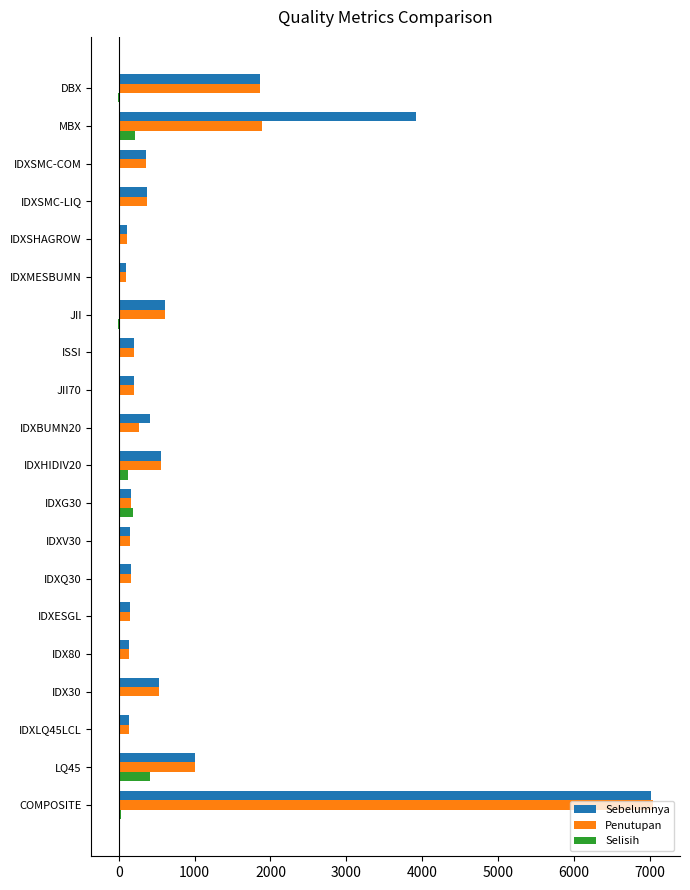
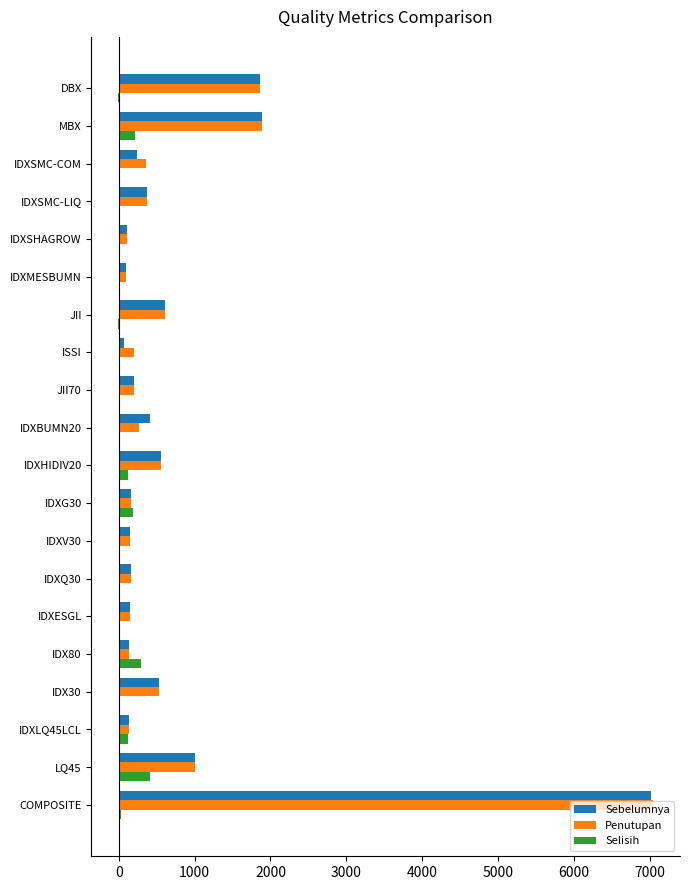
Sebelumnya, MBX: 3900 -> 1900
Sebelumnya, IDXSMC-COM: 400 -> 200
Sebelumnya, ISSI: 200 -> 100
Selisih, IDX80: 0 -> 300
Selisih, IDXLQ45LCL: 0 -> 100
